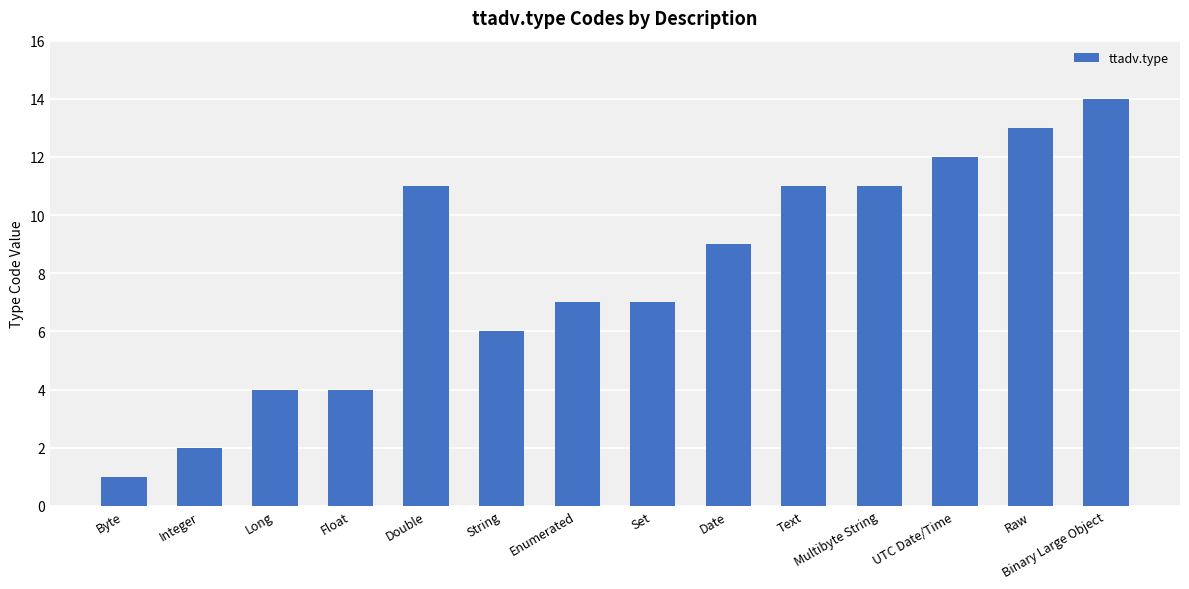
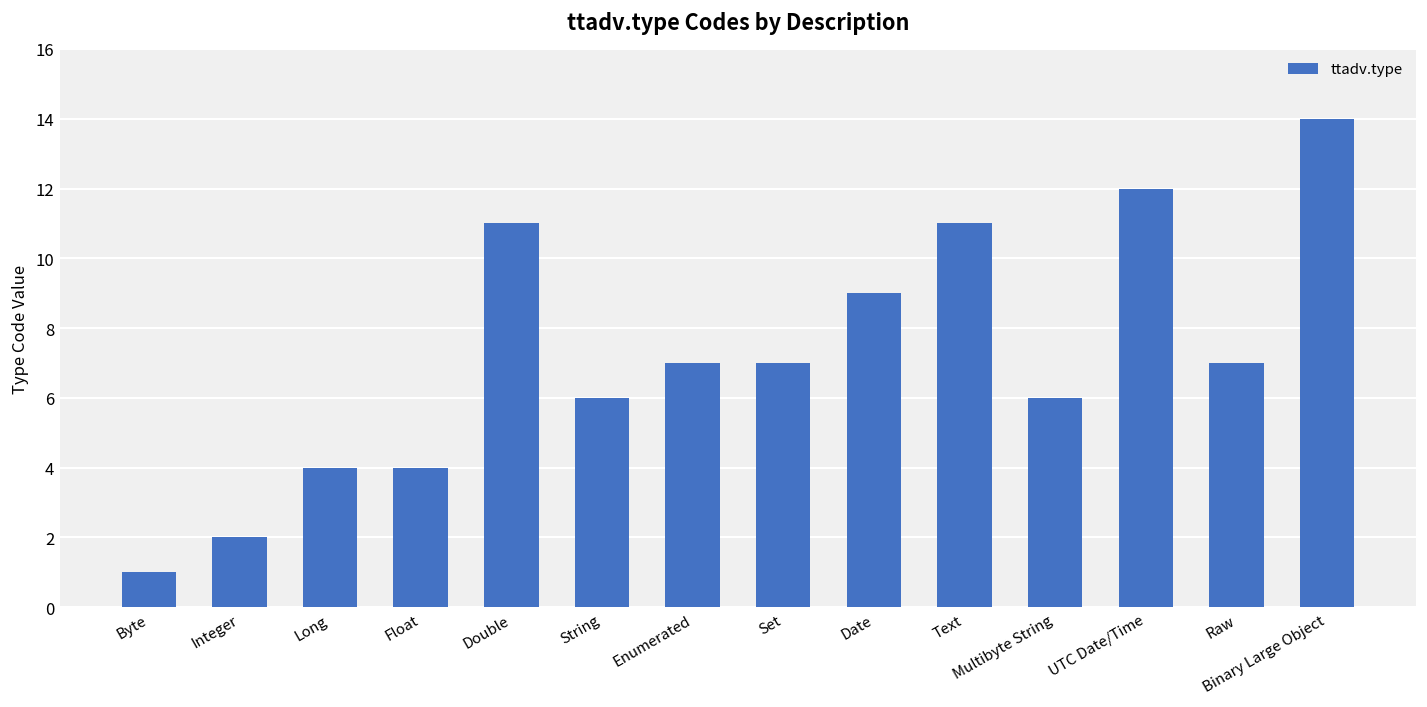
Multibyte String: 11 -> 6
Raw: 13 -> 7
